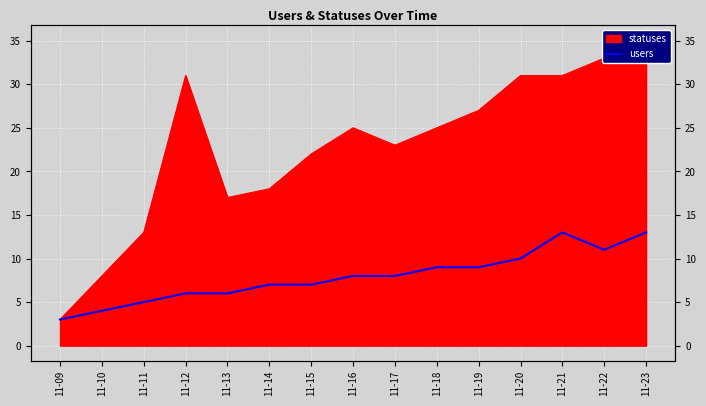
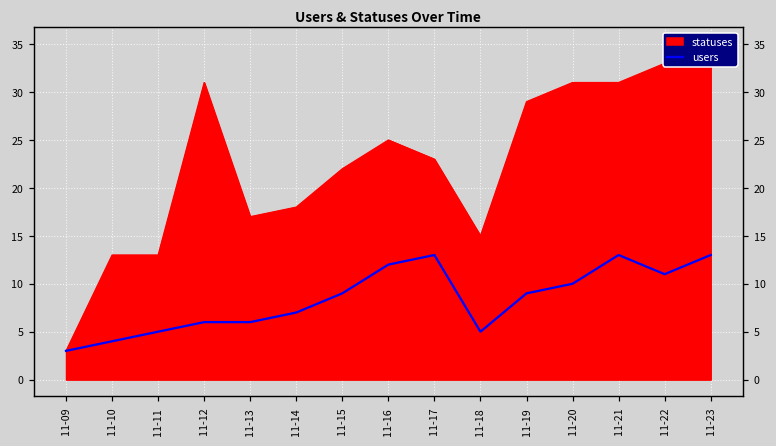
statuses, 11-10: 8 -> 13
users, 11-15: 7 -> 9
users, 11-16: 8 -> 12
users, 11-17: 8 -> 13
statuses, 11-18: 25 -> 15
users, 11-18: 9 -> 5
statuses, 11-19: 27 -> 29
